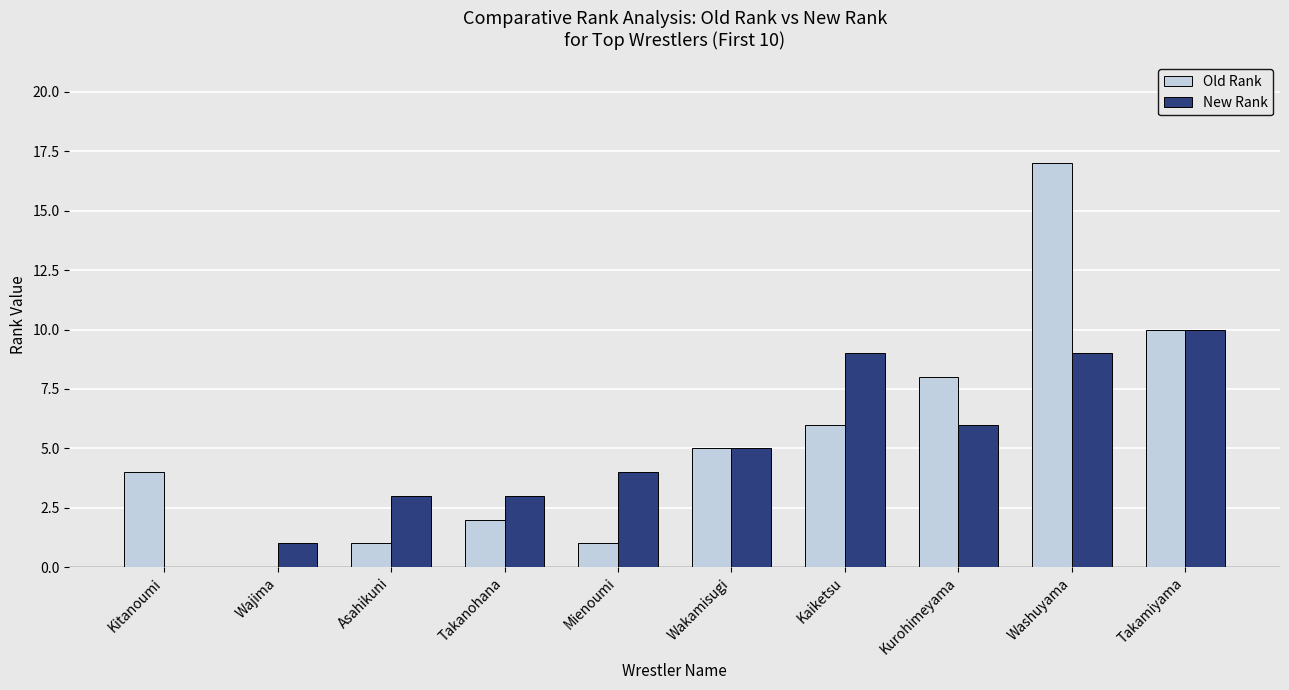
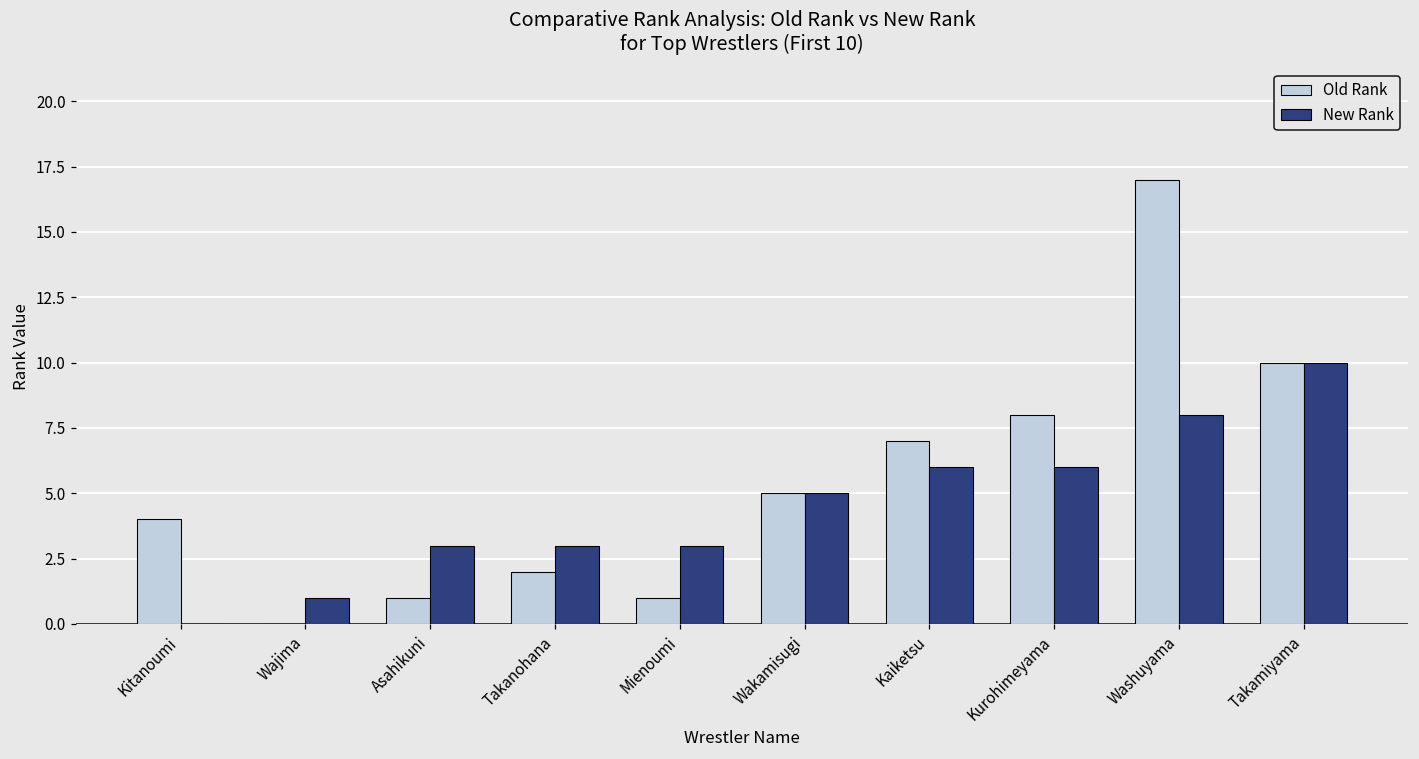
New Rank, Mienoumi: 4 -> 3
Old Rank, Kaiketsu: 6 -> 7
New Rank, Kaiketsu: 9 -> 6
New Rank, Washuyama: 9 -> 8
